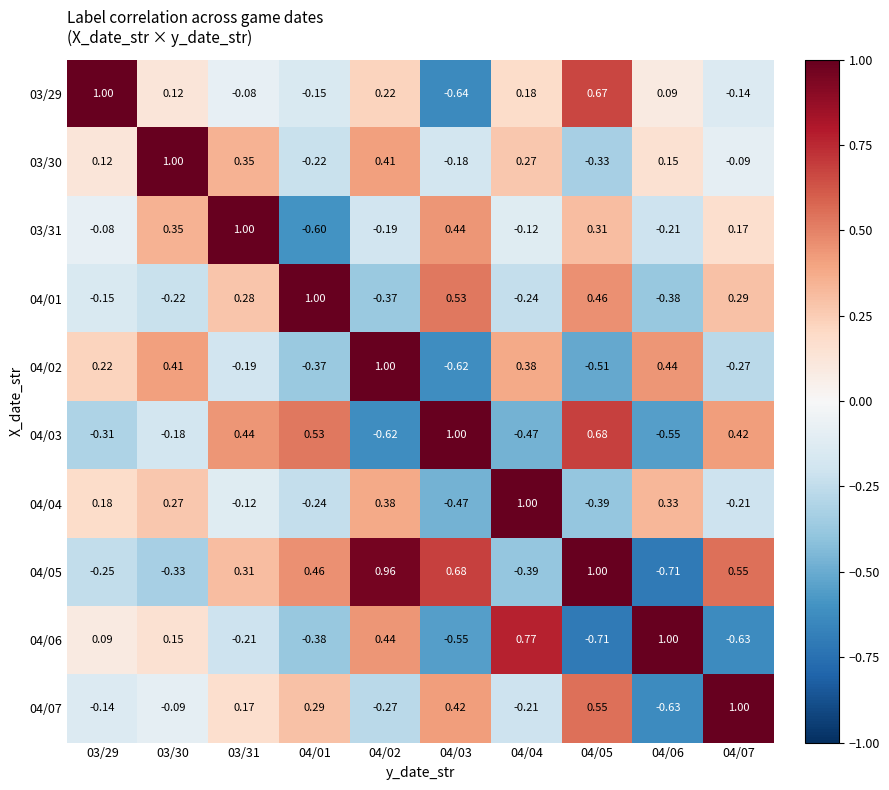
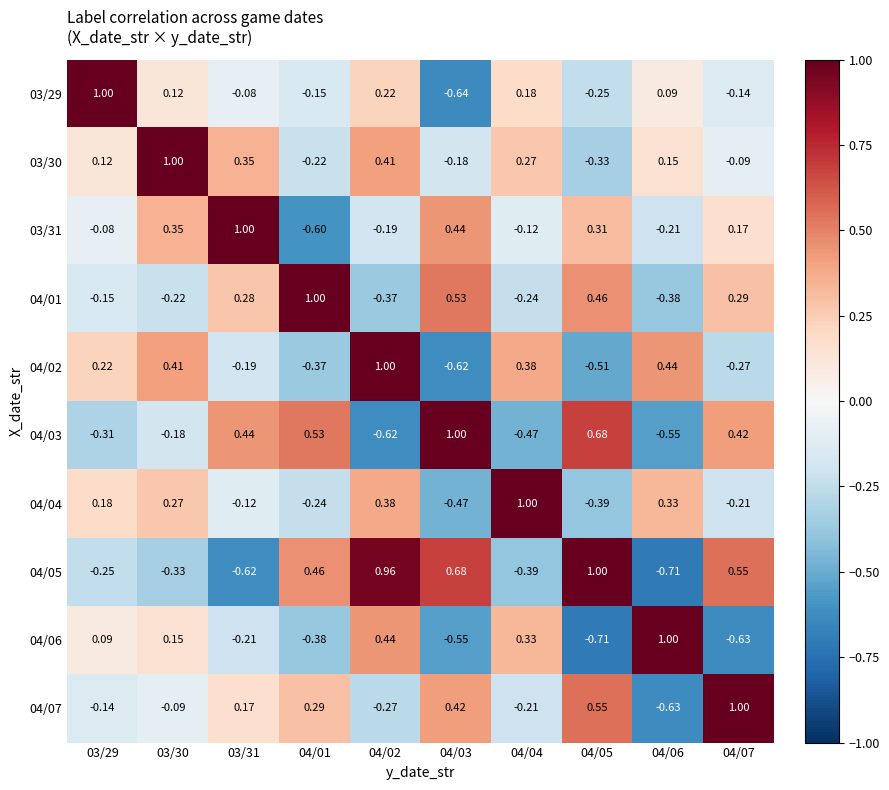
03/29, 04/05: 0.67 -> -0.25
04/05, 03/31: 0.31 -> -0.62
04/06, 04/04: 0.77 -> 0.33
